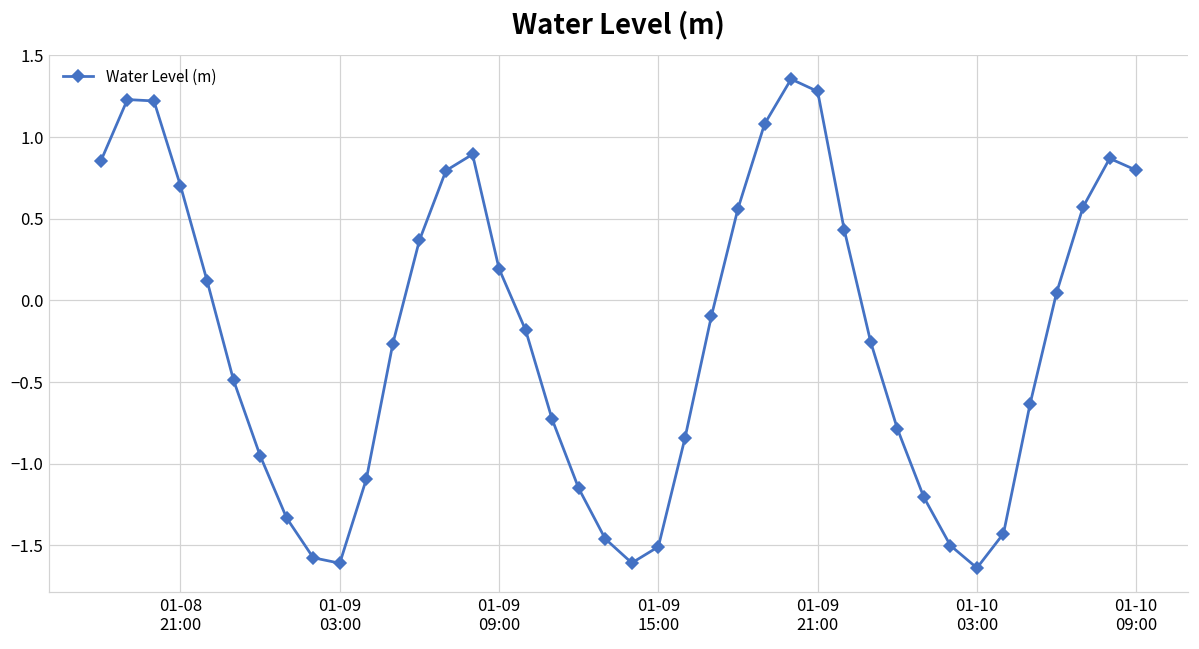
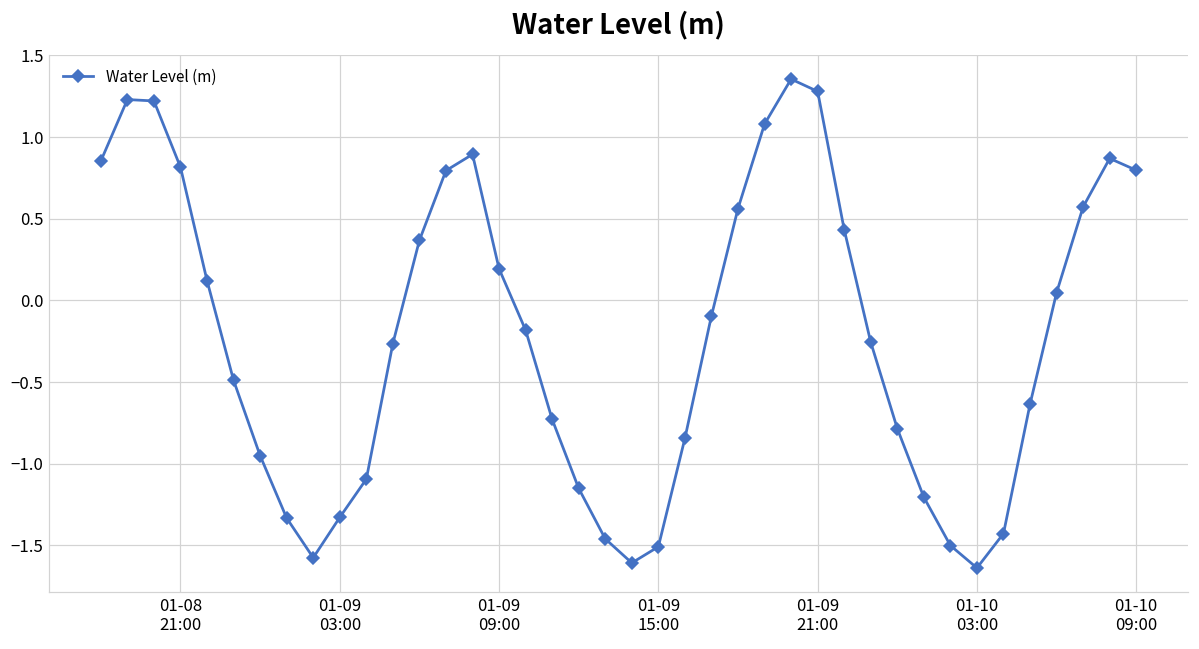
01-08 21:00: 0.70 -> 0.82
01-09 03:00: -1.61 -> -1.33
